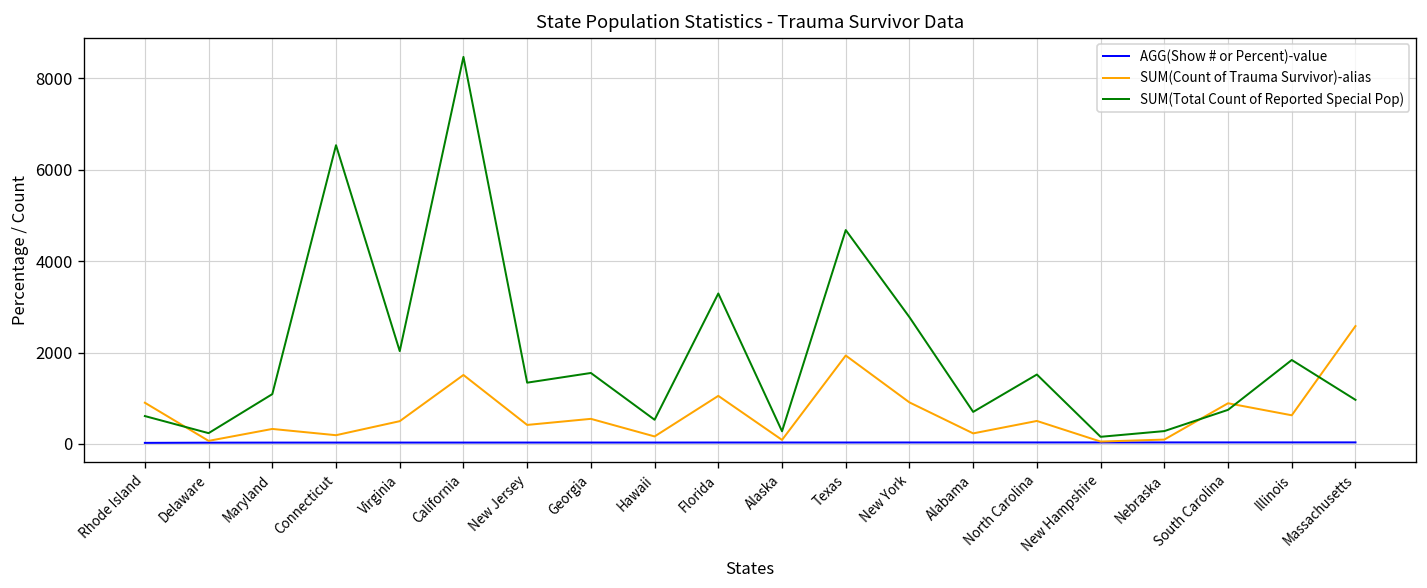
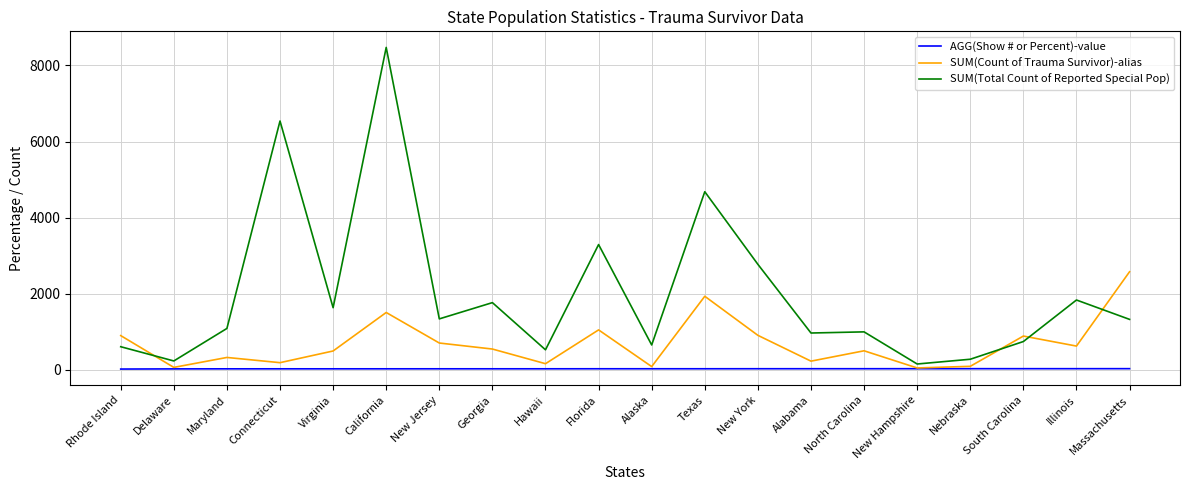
SUM(Total Count of Reported Special Pop), Virginia: 2000 -> 1600
SUM(Count of Trauma Survivor)-alias, New Jersey: 400 -> 700
SUM(Total Count of Reported Special Pop), Georgia: 1600 -> 1800
SUM(Total Count of Reported Special Pop), Alaska: 300 -> 700
SUM(Total Count of Reported Special Pop), Alabama: 700 -> 1000
SUM(Total Count of Reported Special Pop), North Carolina: 1500 -> 1000
SUM(Total Count of Reported Special Pop), Massachusetts: 1000 -> 1300
